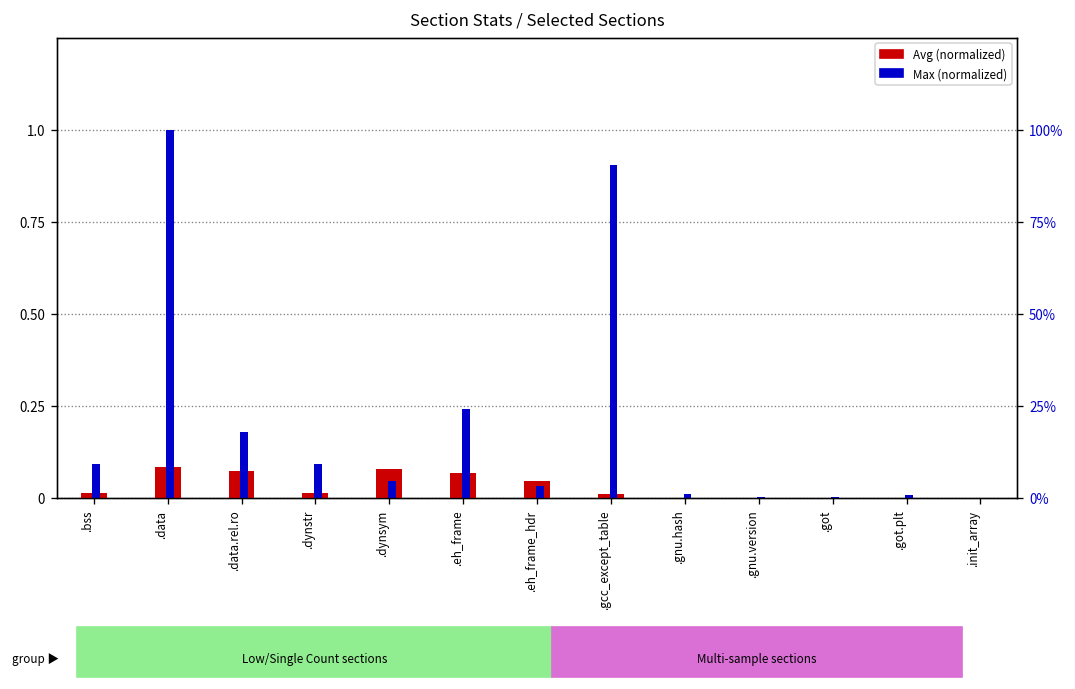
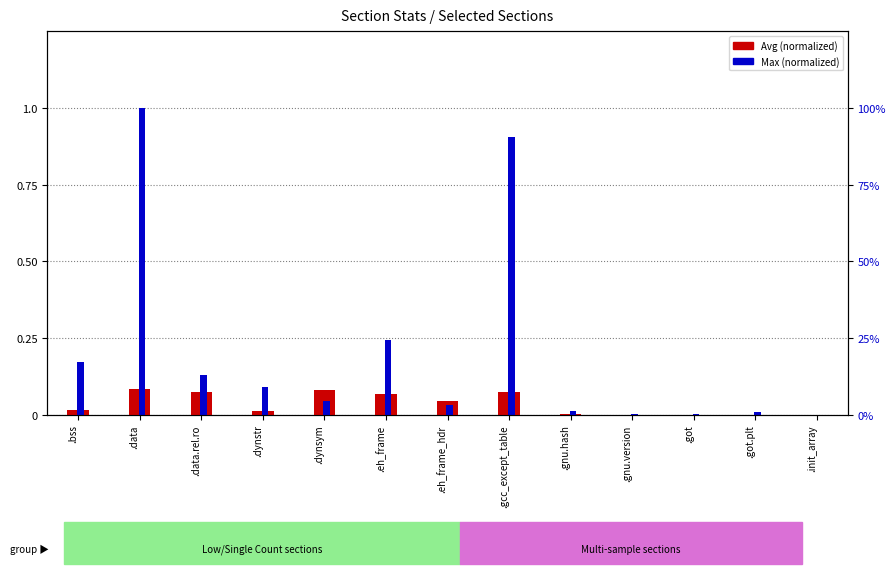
Max (normalized), .bss: 0.09 -> 0.17
Max (normalized), .data.rel.ro: 0.18 -> 0.13
Avg (normalized), .gcc_except_table: 0.01 -> 0.07
